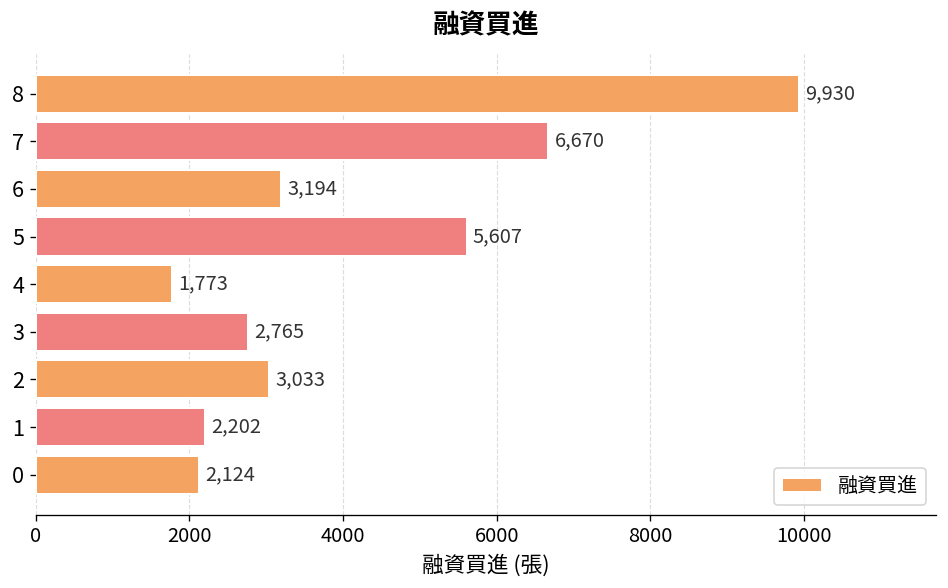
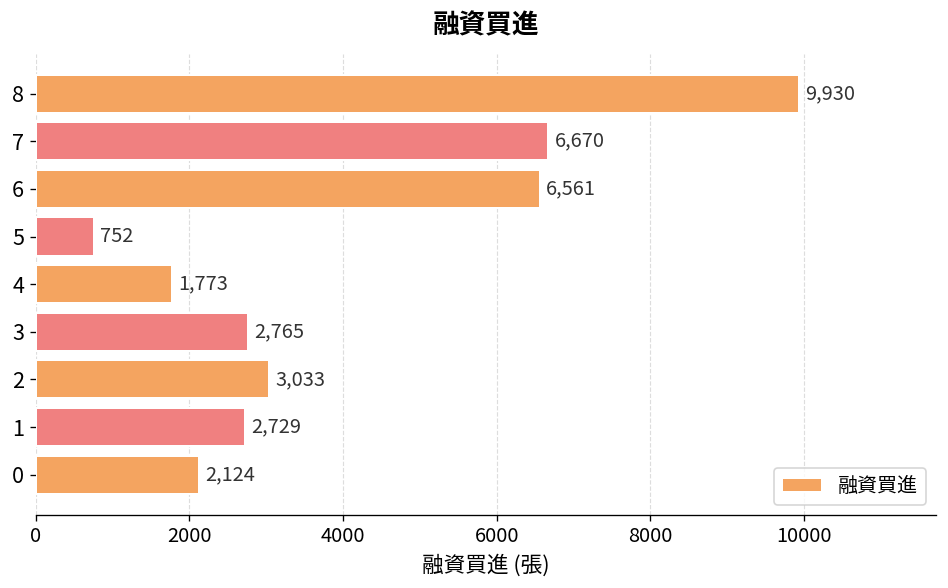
6: 3,194 -> 6,561
5: 5,607 -> 752
1: 2,202 -> 2,729
